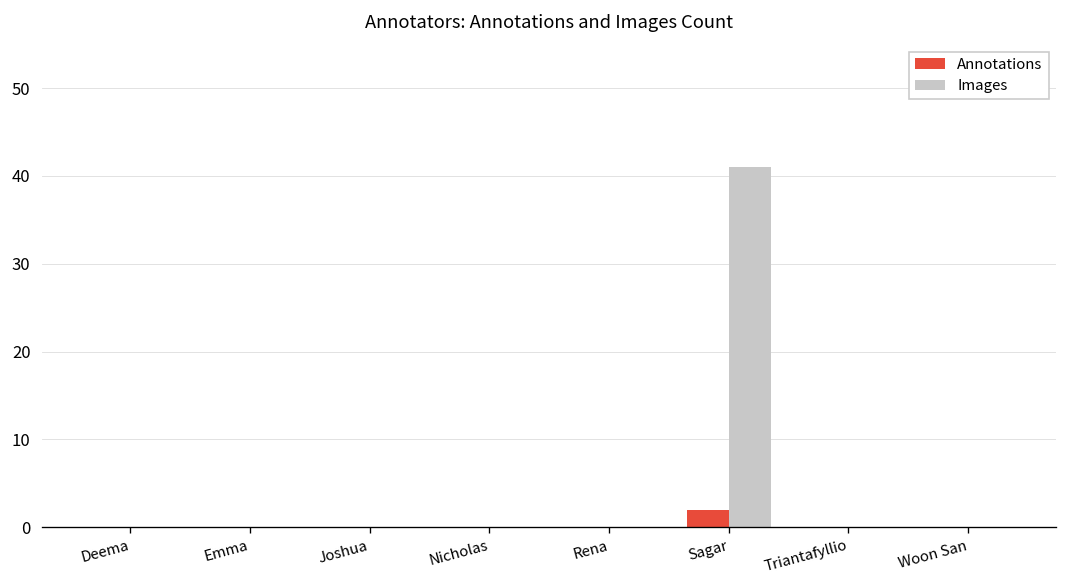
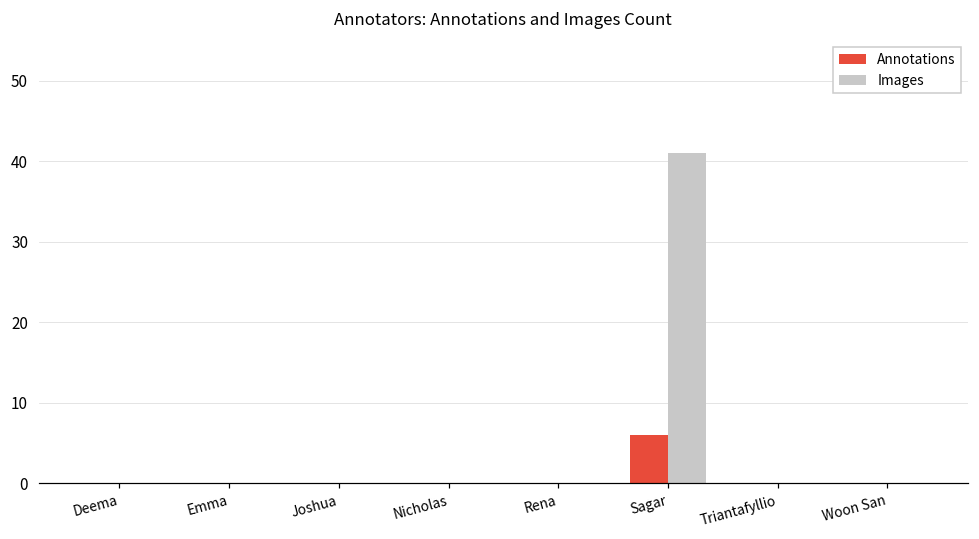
Annotations, Sagar: 2 -> 6
